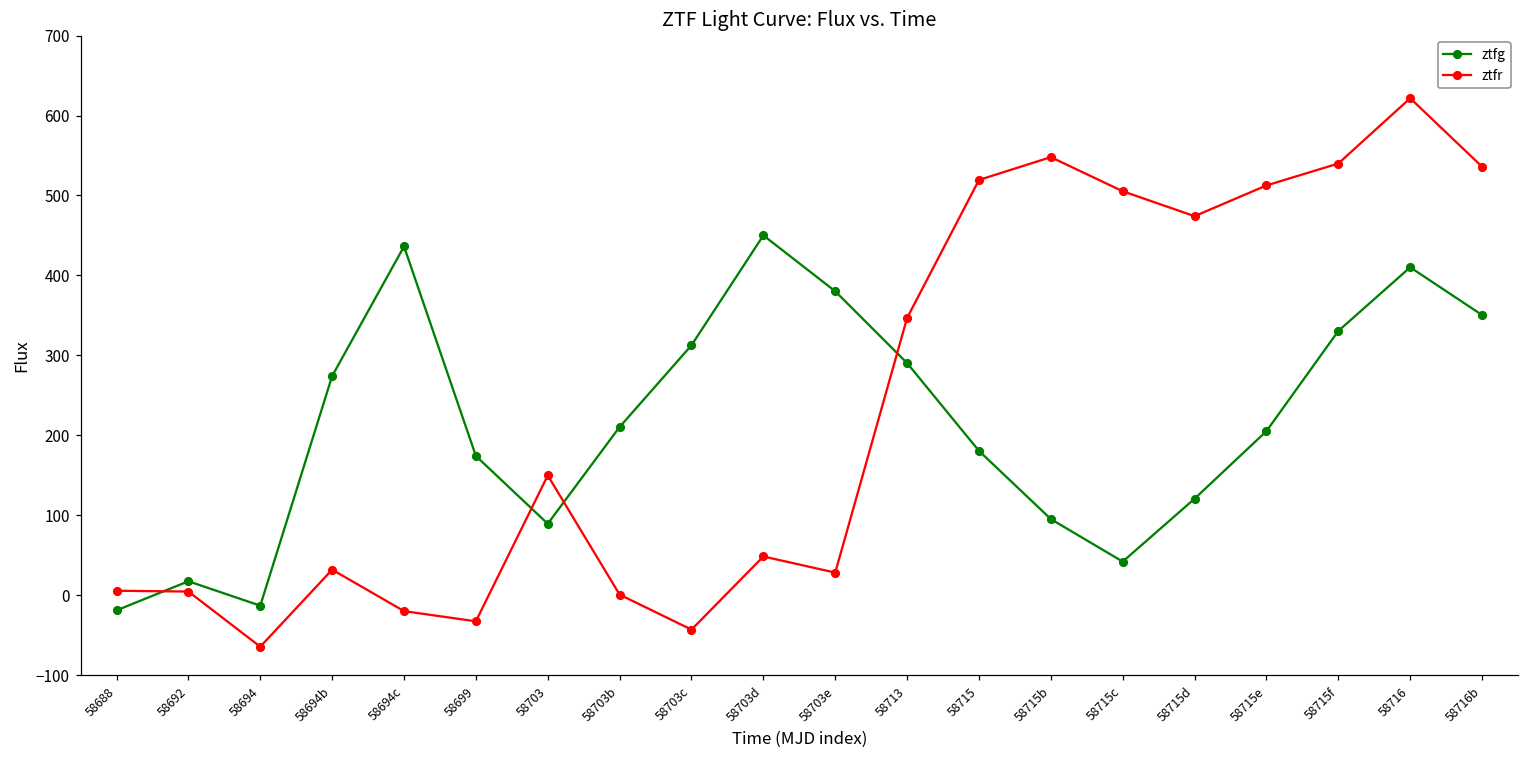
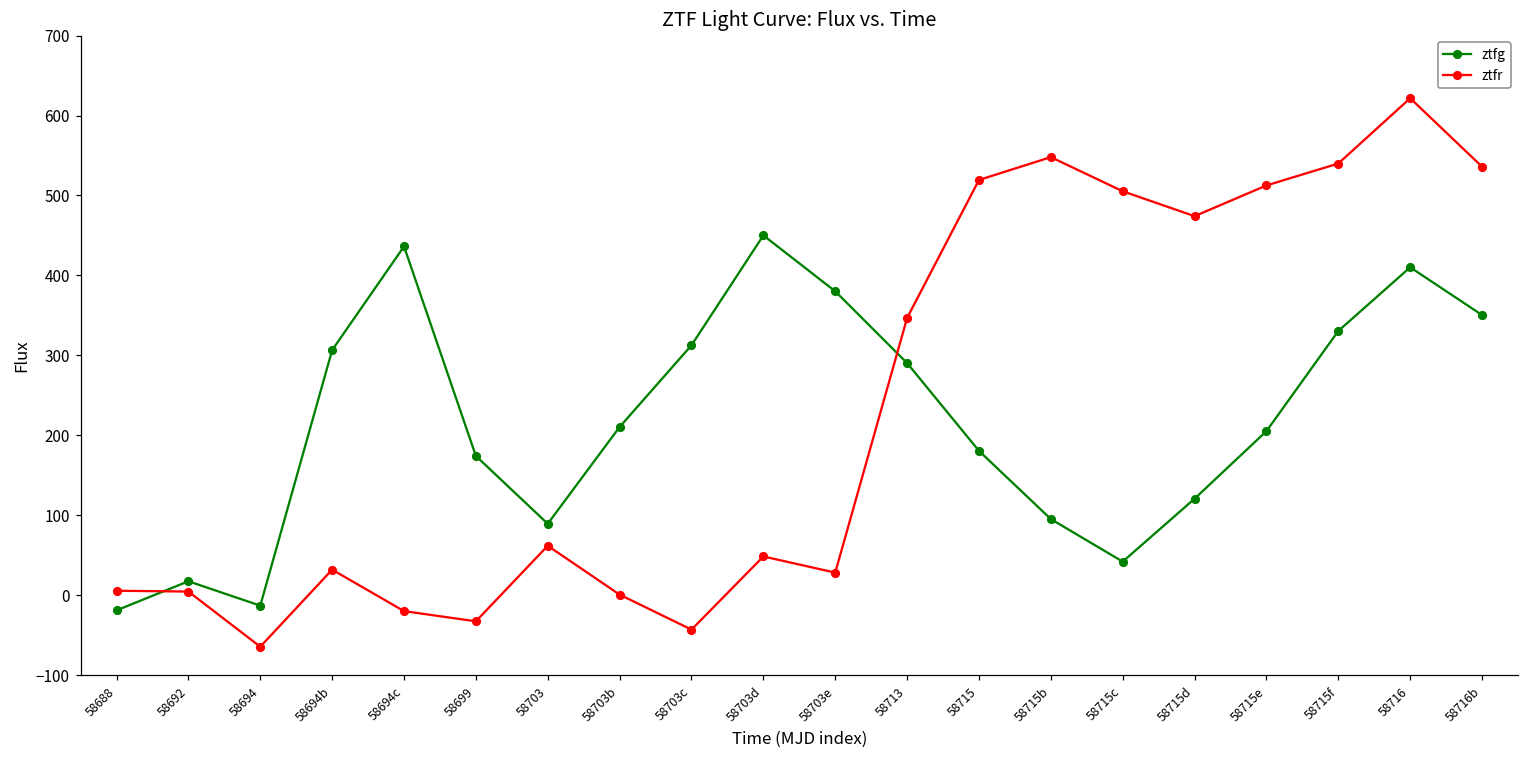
ztfg, 58694b: 270 -> 310
ztfr, 58703: 150 -> 60
